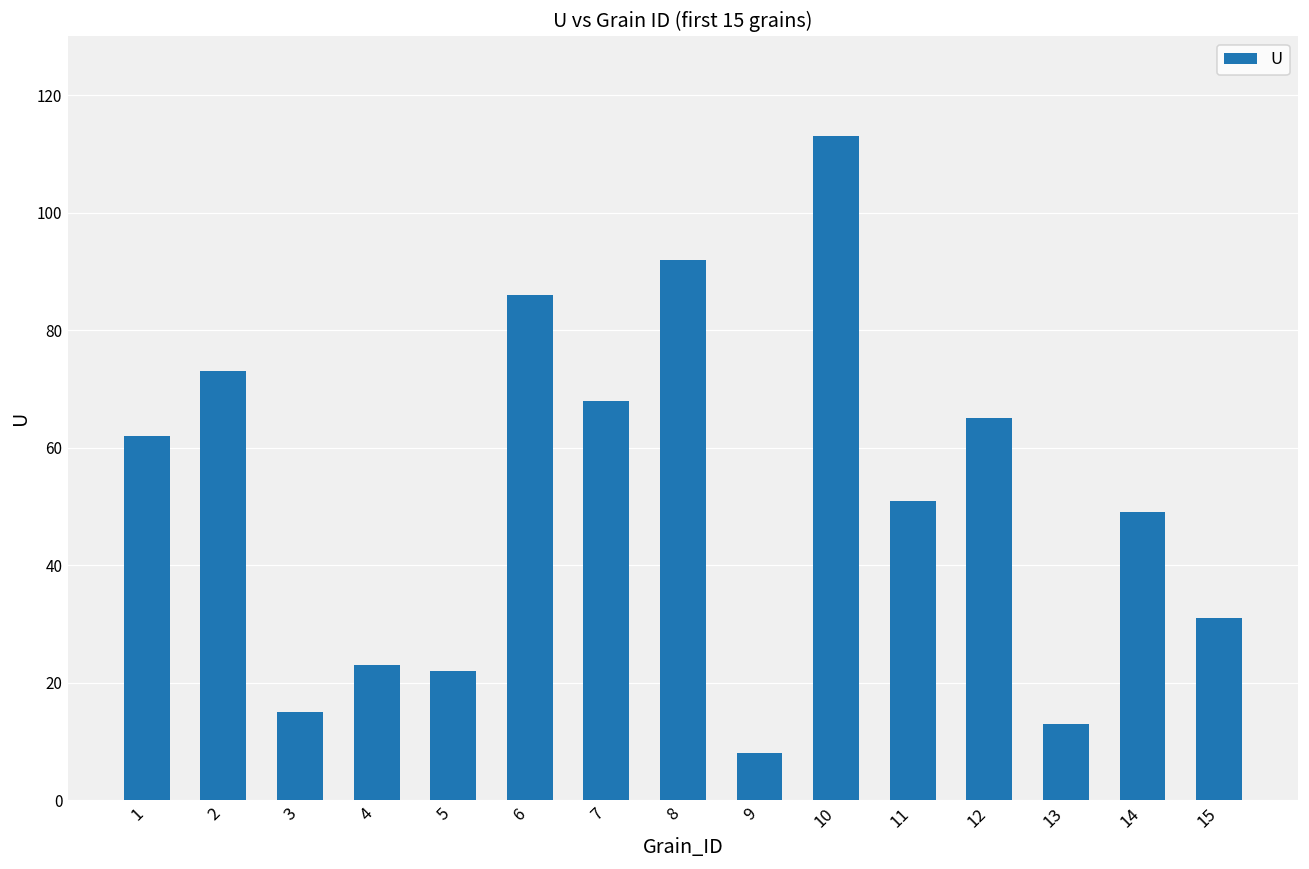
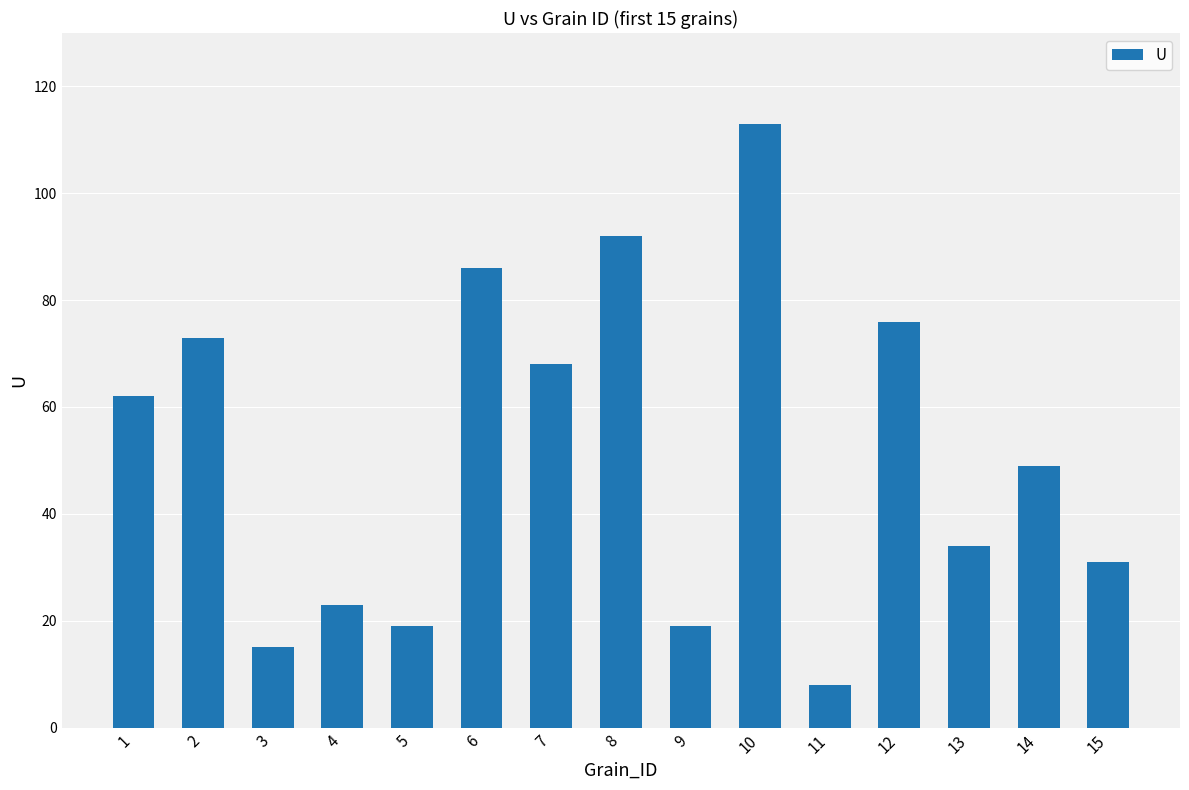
5: 22 -> 19
9: 8 -> 19
11: 51 -> 8
12: 65 -> 76
13: 13 -> 34
